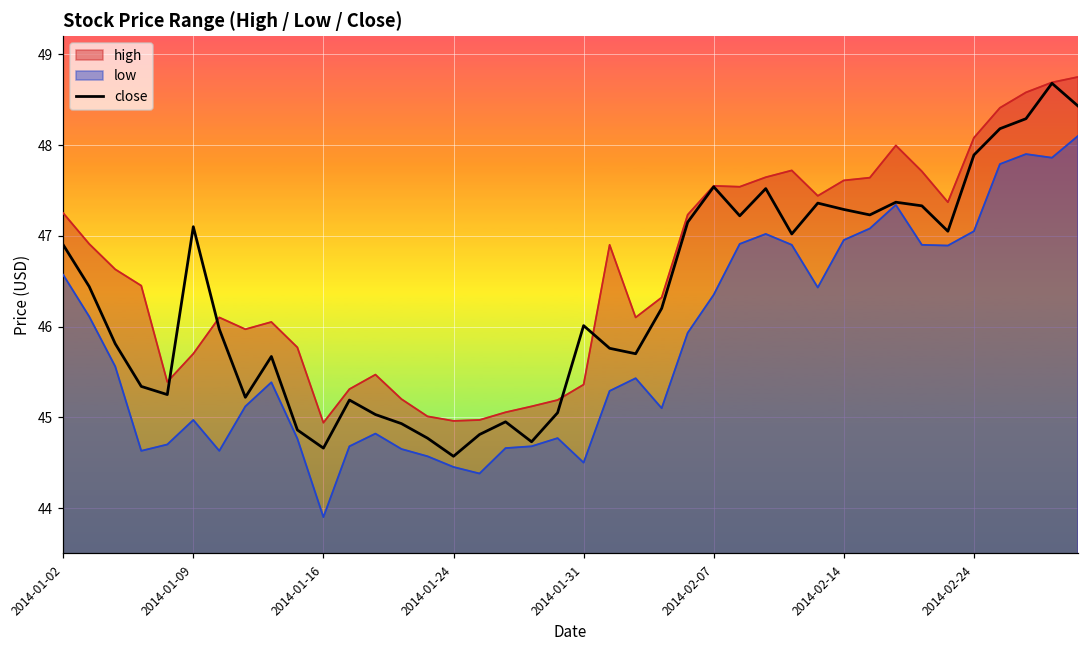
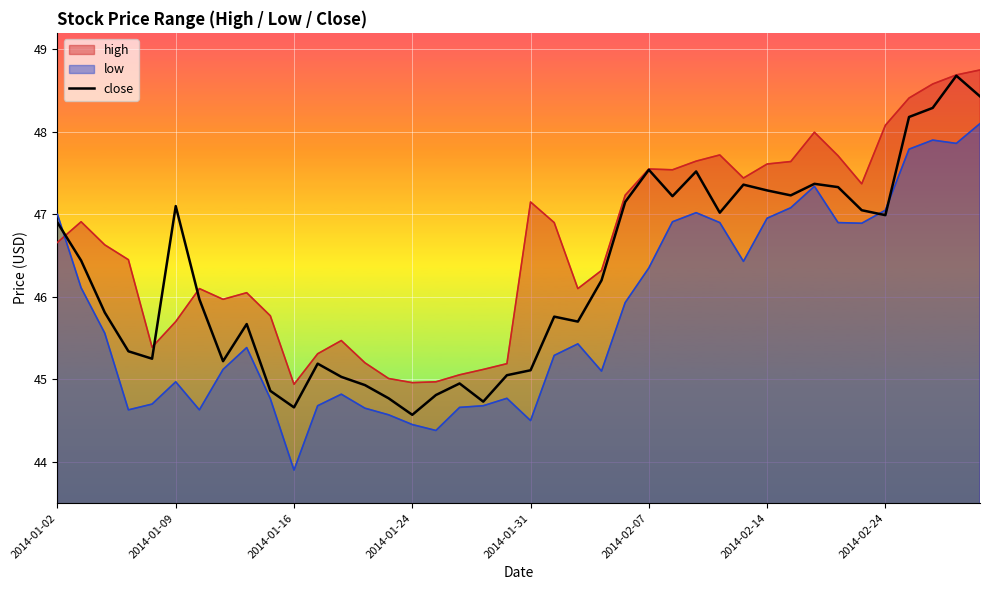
high, 2014-01-02: 47.3 -> 46.7
low, 2014-01-02: 46.6 -> 47.0
high, 2014-01-31: 45.4 -> 47.2
close, 2014-01-31: 46.0 -> 45.1
close, 2014-02-24: 47.9 -> 47.0
